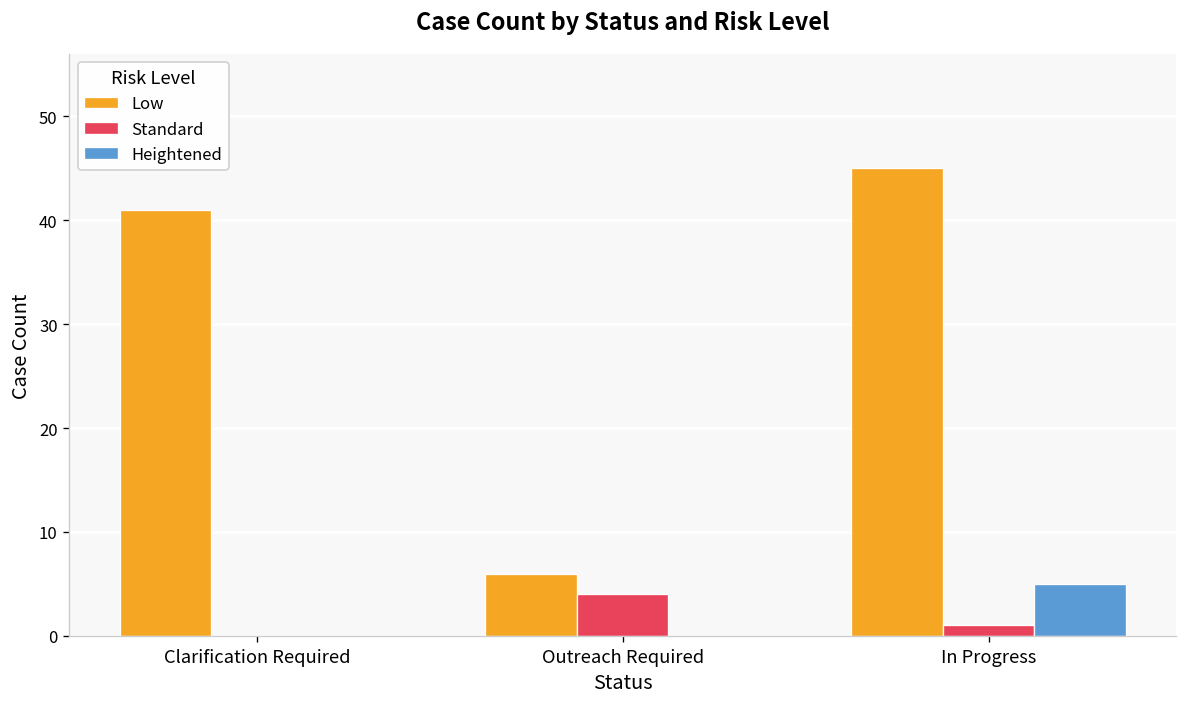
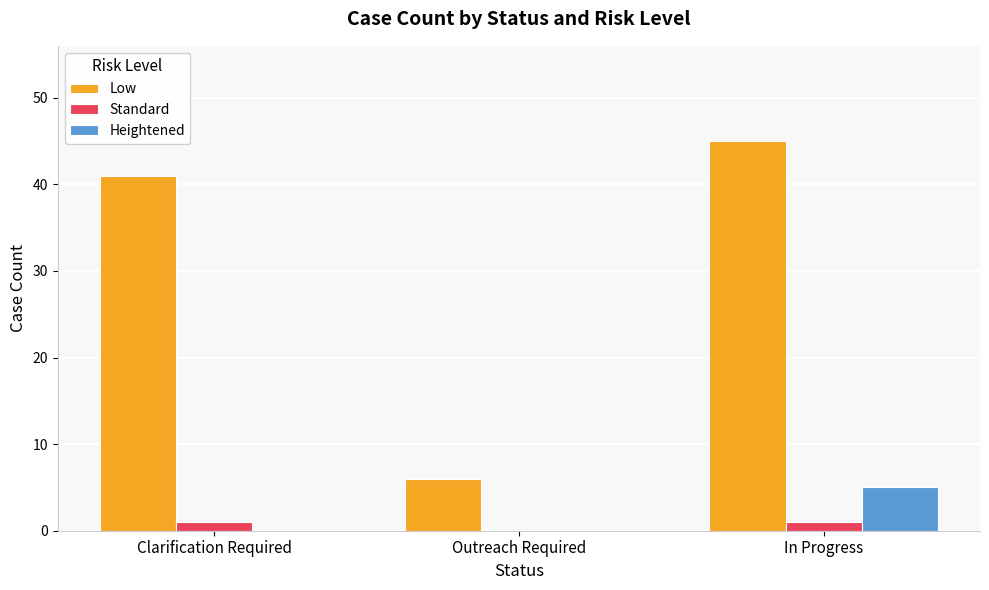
Standard, Clarification Required: 0 -> 1
Standard, Outreach Required: 4 -> 0
